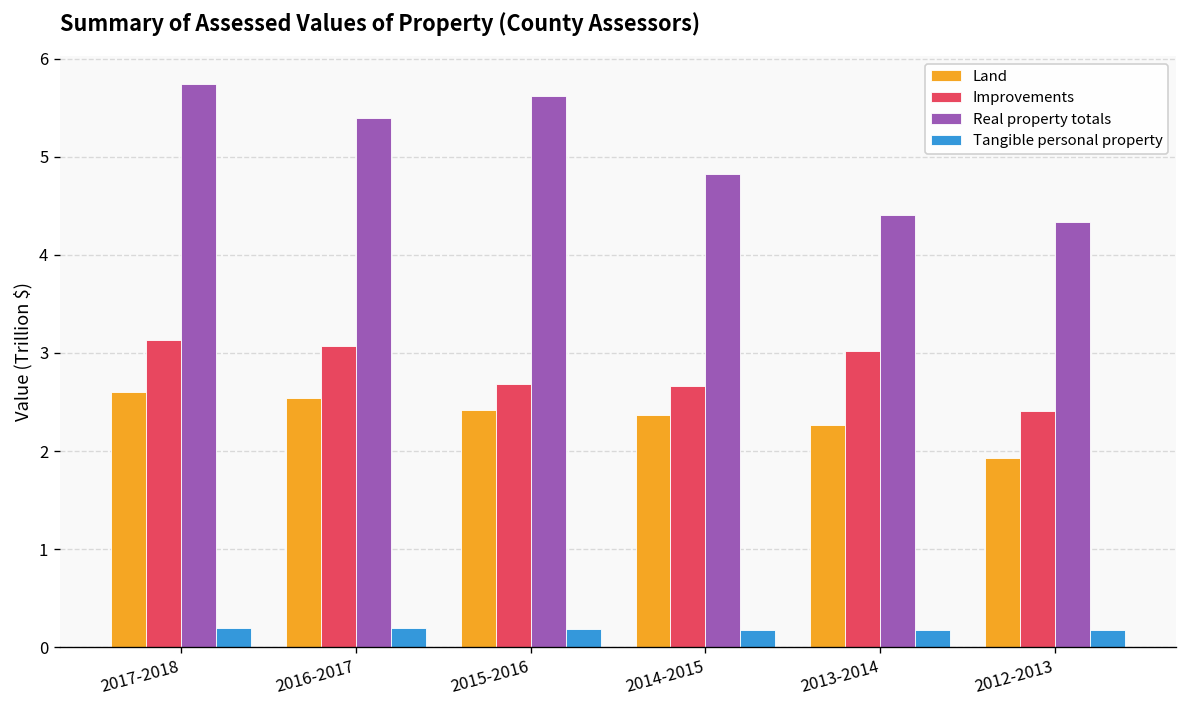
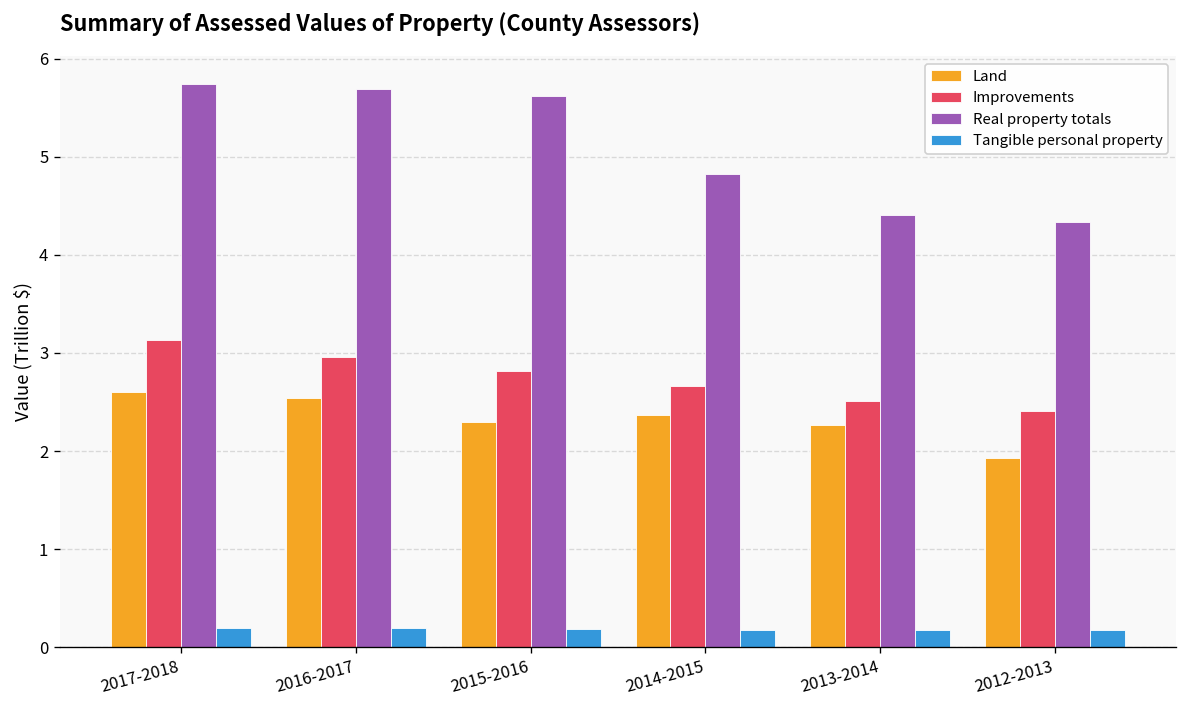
Improvements, 2016-2017: 3.1 -> 3.0
Real property totals, 2016-2017: 5.4 -> 5.7
Land, 2015-2016: 2.4 -> 2.3
Improvements, 2015-2016: 2.7 -> 2.8
Improvements, 2013-2014: 3.0 -> 2.5
